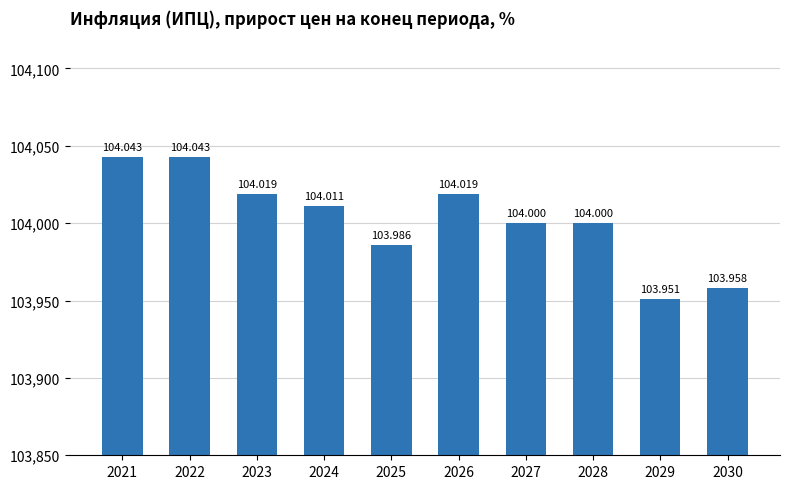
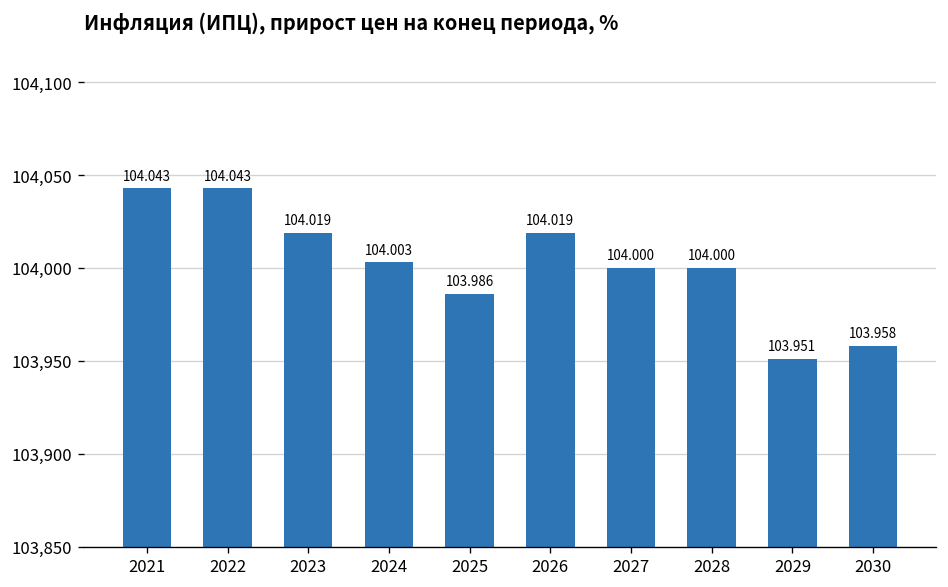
2024: 104.011 -> 104.003
